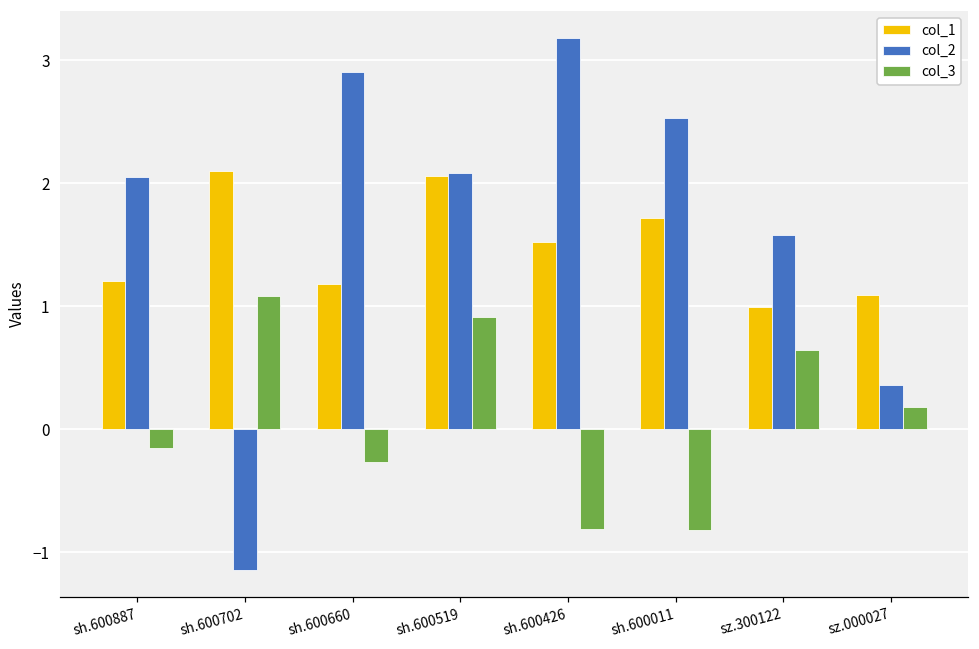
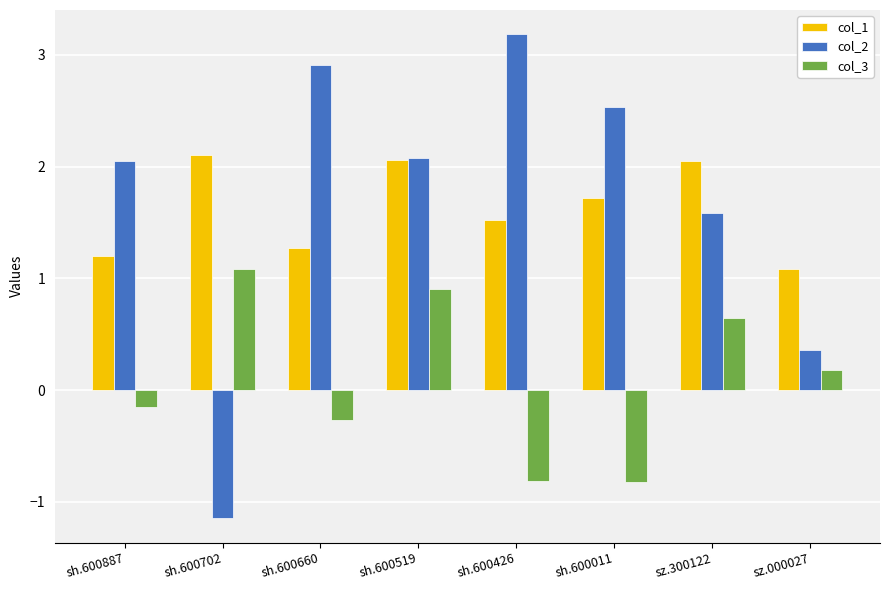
col_1, sh.600660: 1.18 -> 1.28
col_1, sz.300122: 0.99 -> 2.05
